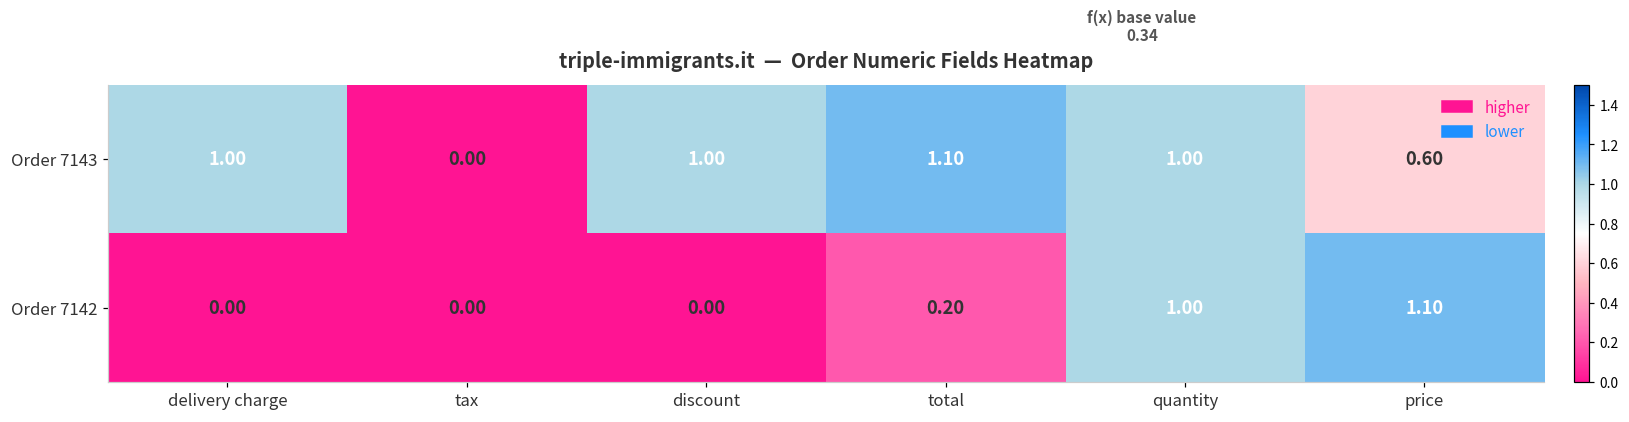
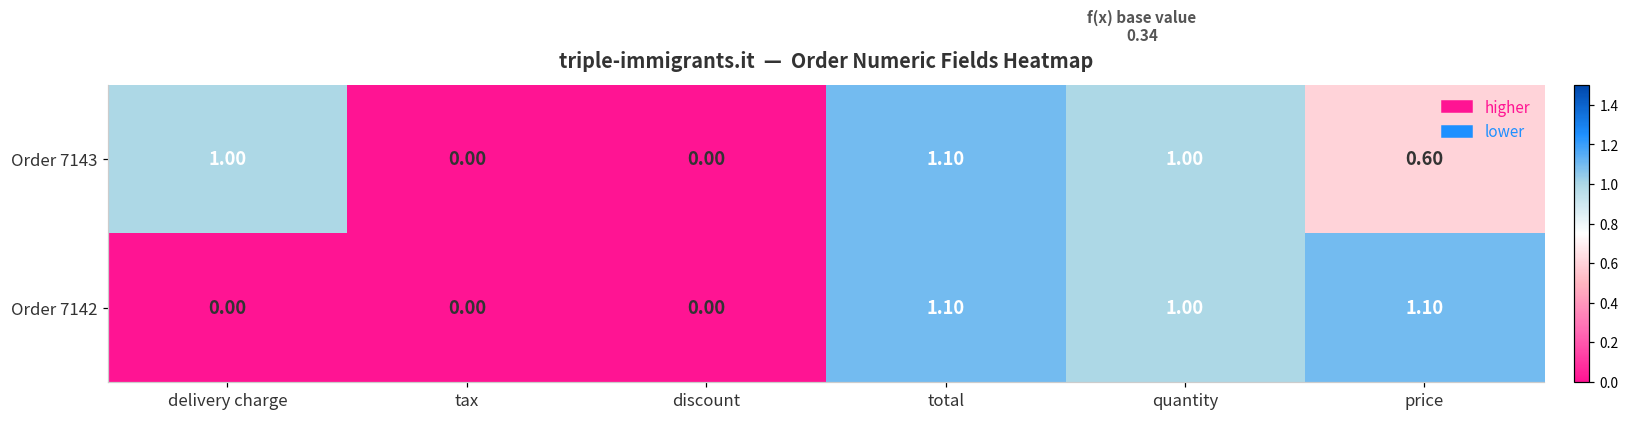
Order 7143, discount: 1.00 -> 0.00
Order 7142, total: 0.20 -> 1.10
